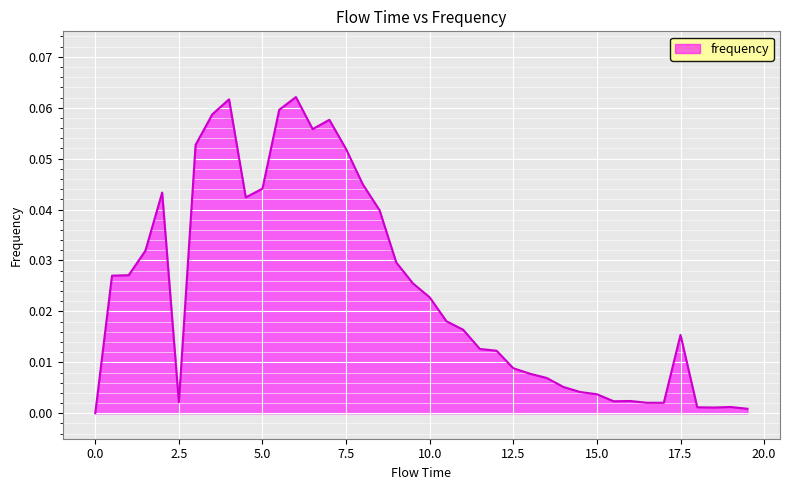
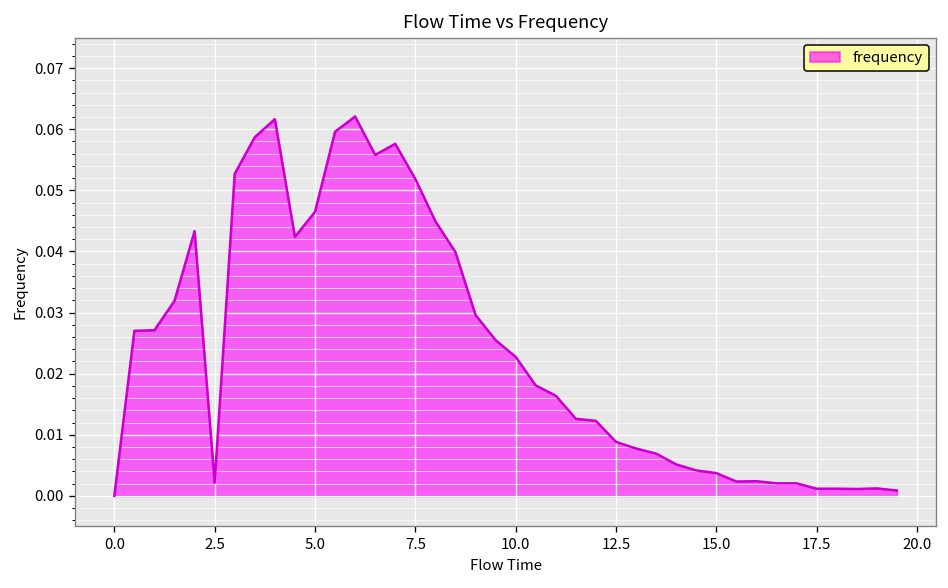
5.0: 0.044 -> 0.046
17.5: 0.015 -> 0.001
